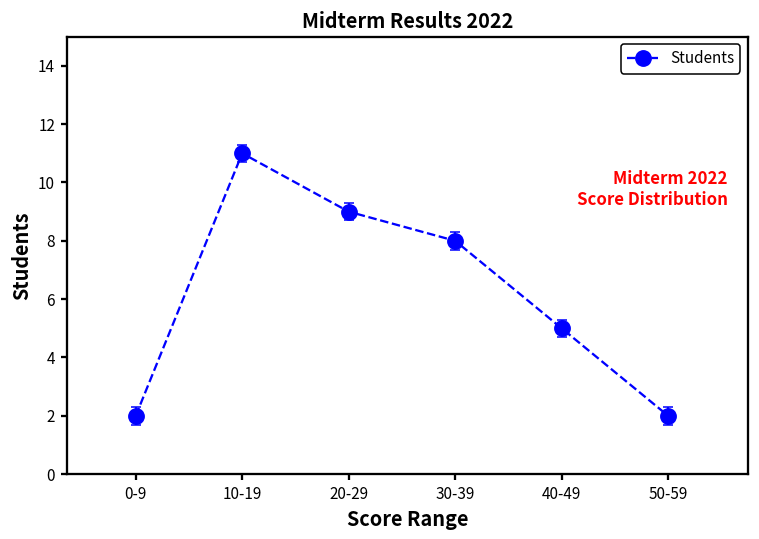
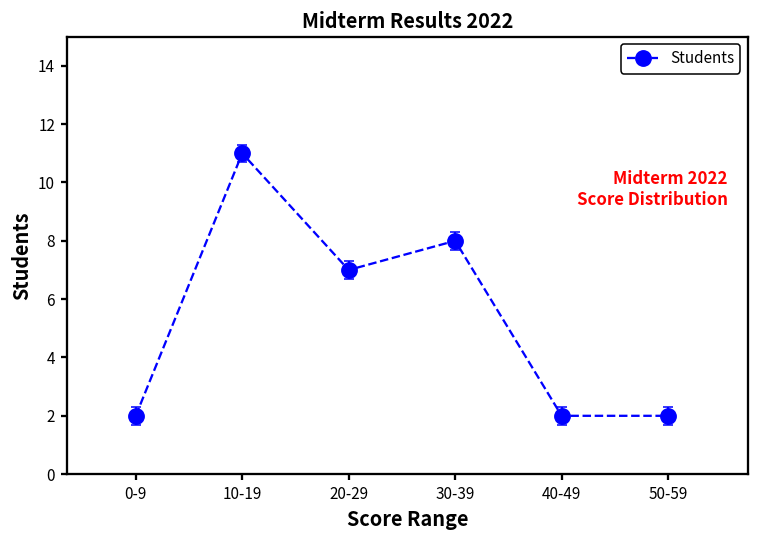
Students, 20-29: 9 -> 7
Students, 40-49: 5 -> 2
